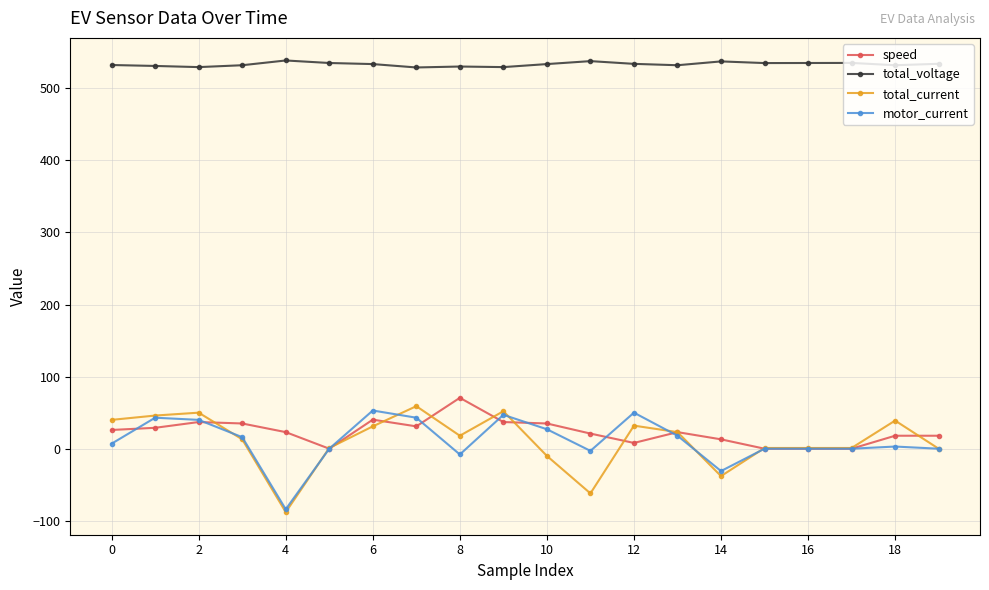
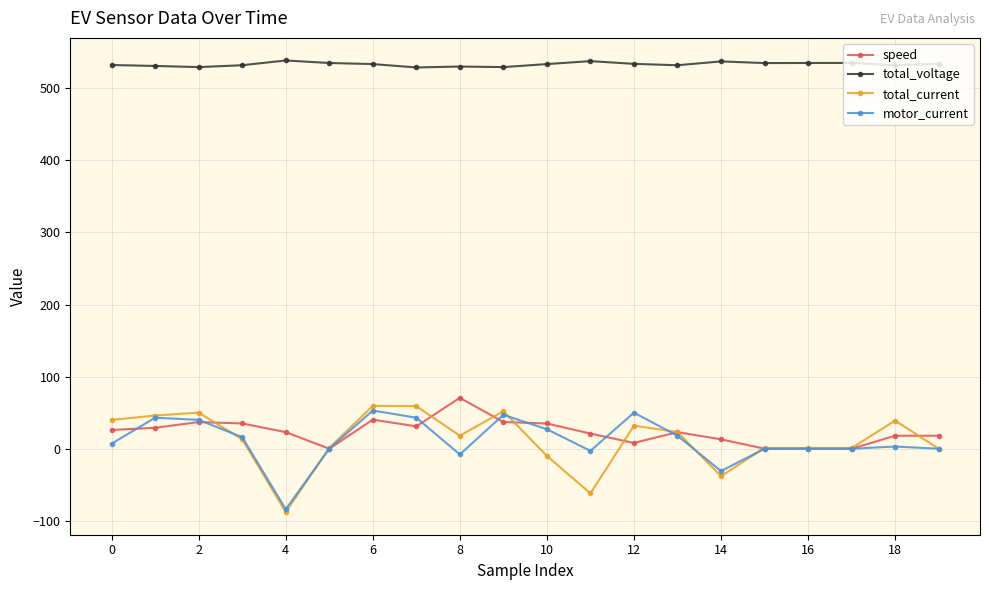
total_current, 6: 30 -> 60
